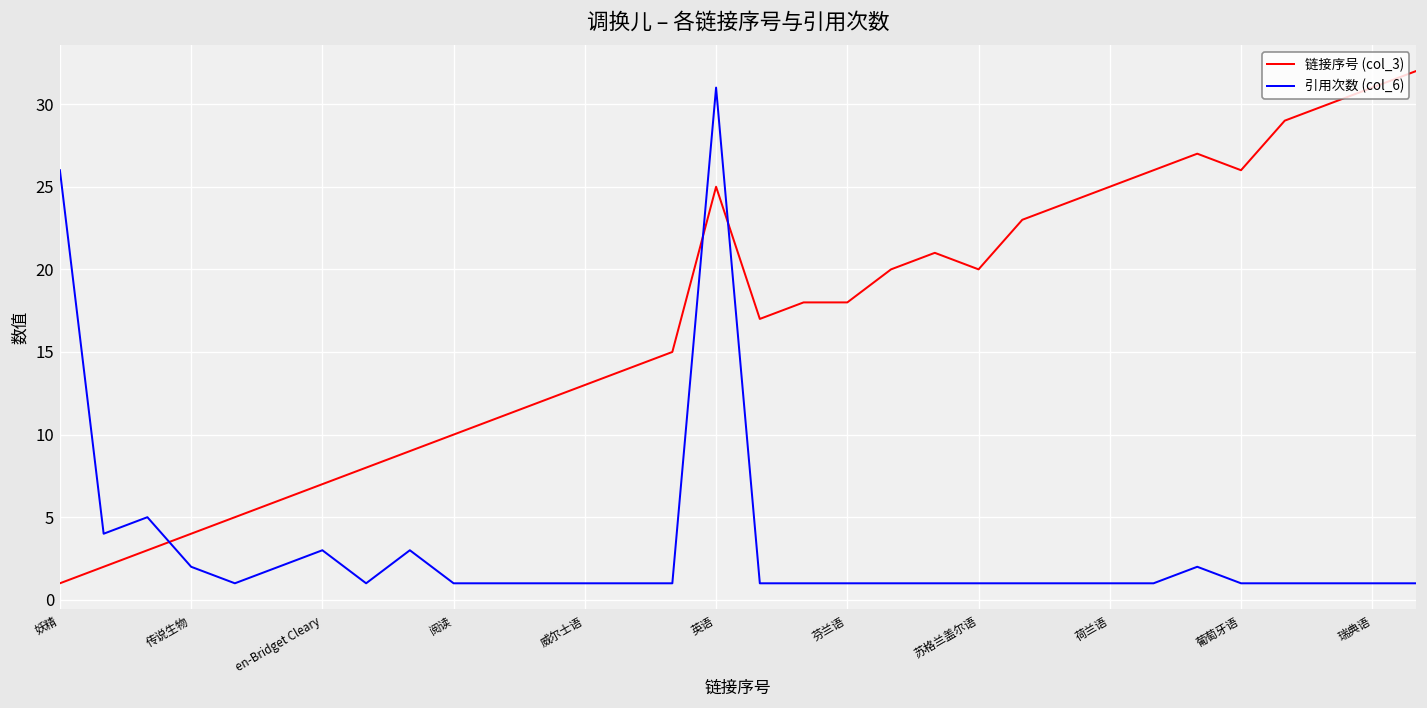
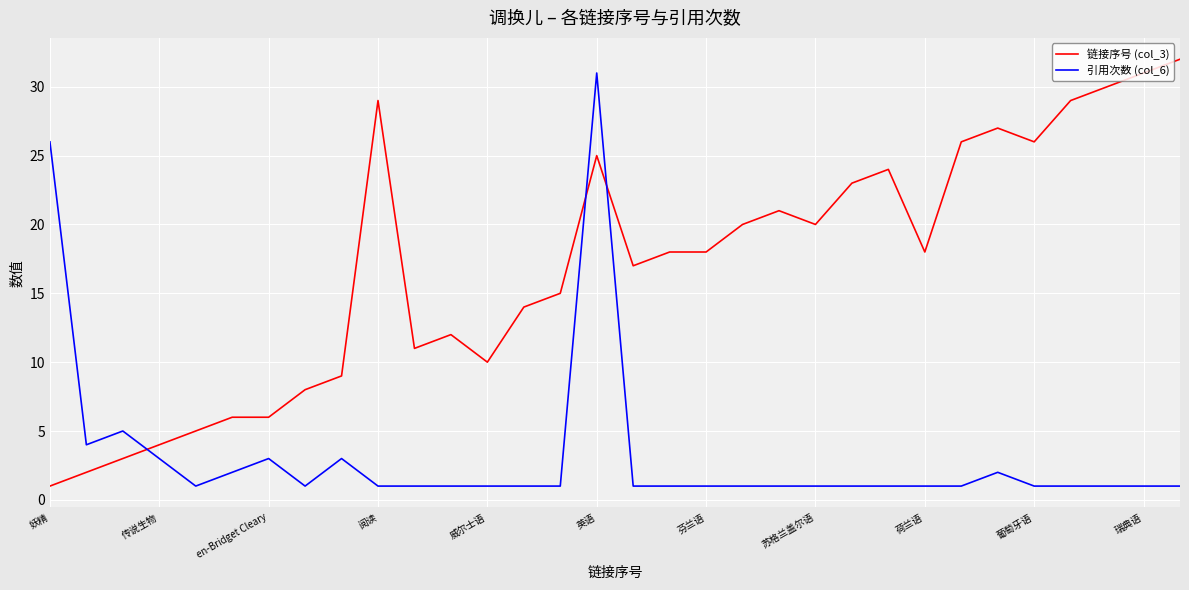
引用次数 (col_6), 传说生物: 2 -> 3
链接序号 (col_3), en-Bridget Cleary: 7 -> 6
链接序号 (col_3), 阅读: 10 -> 29
链接序号 (col_3), 威尔士语: 13 -> 10
链接序号 (col_3), 荷兰语: 25 -> 18
